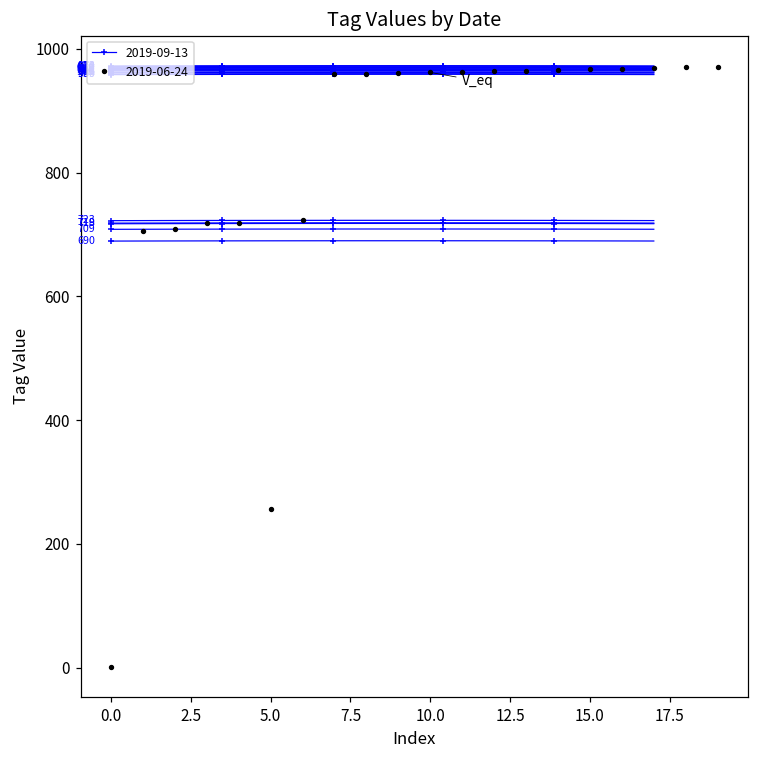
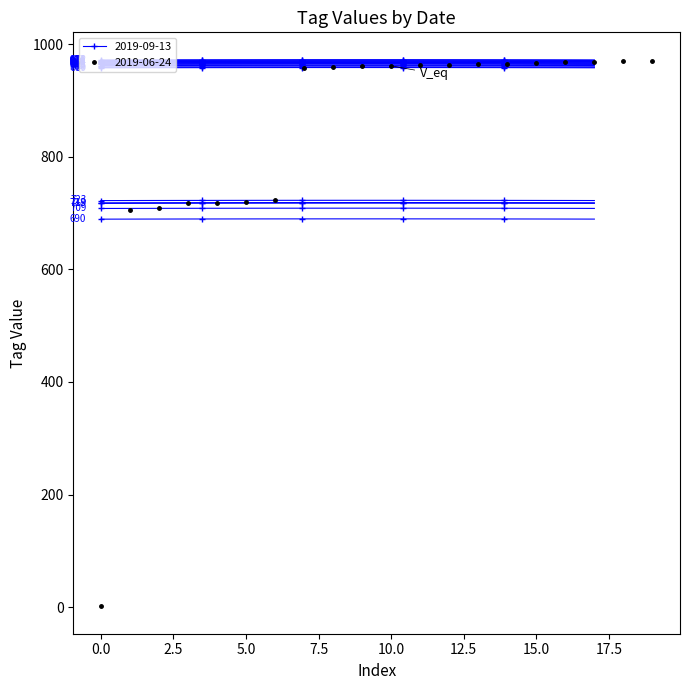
2019-06-24, 5.0: 260 -> 720
